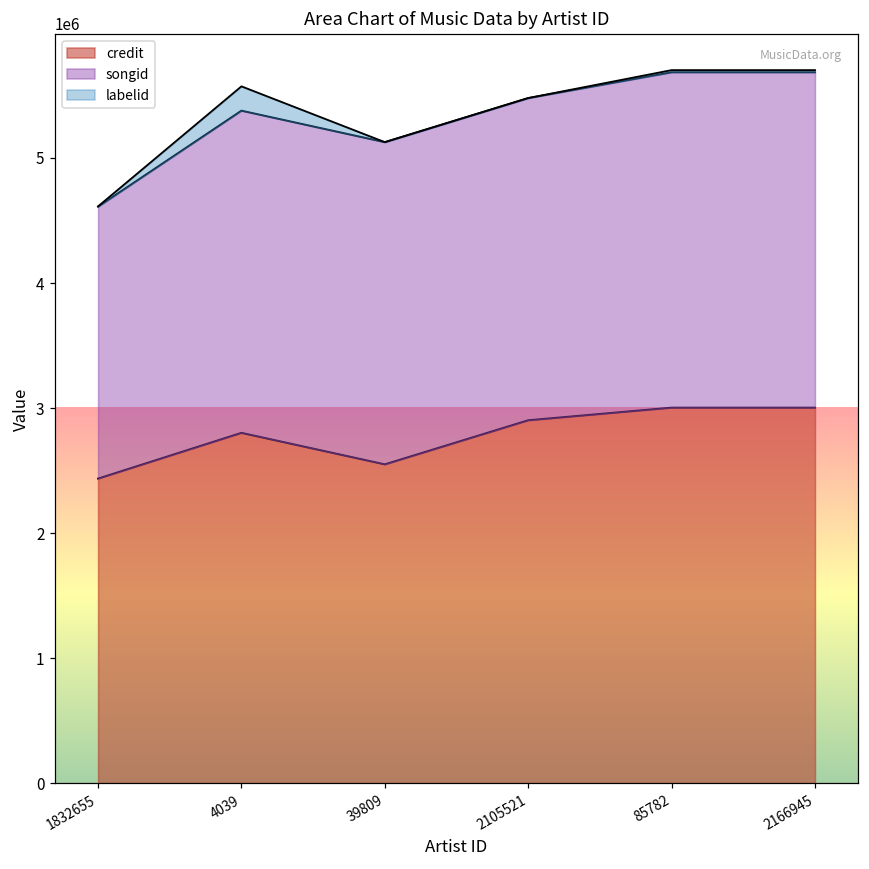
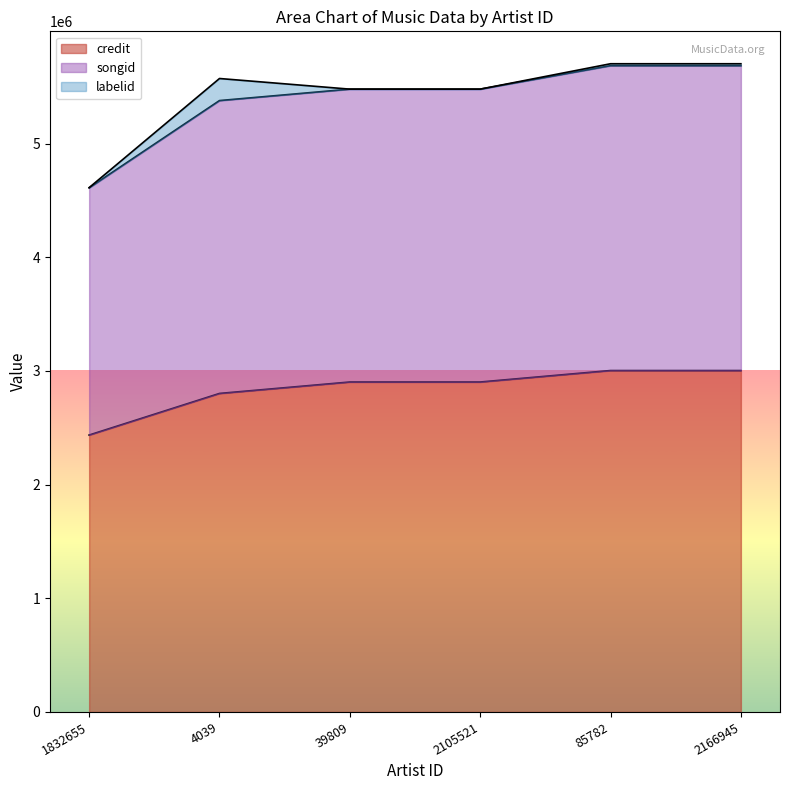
credit, 39809: 2550000 -> 2900000
